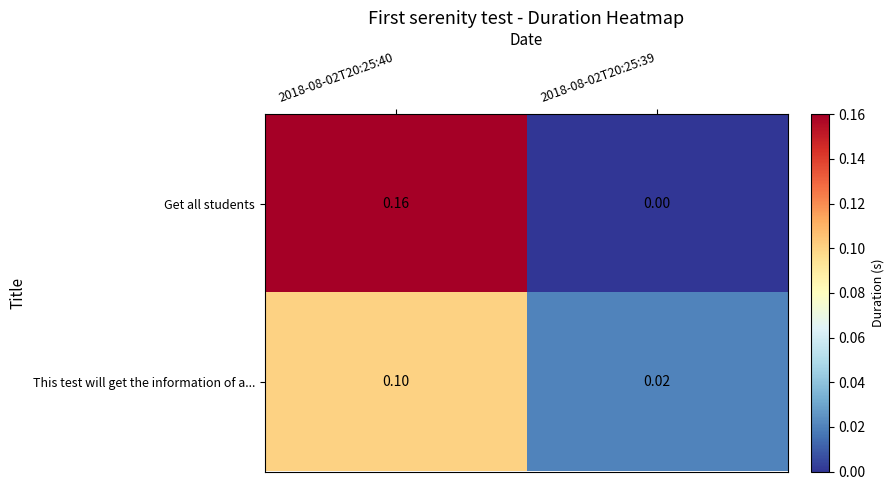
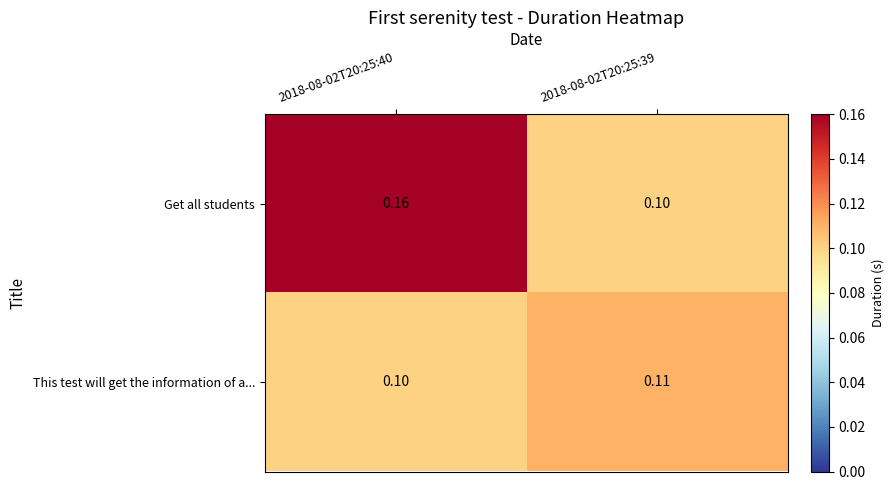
Get all students, 2018-08-02T20:25:39: 0.00 -> 0.10
This test will get the information of a..., 2018-08-02T20:25:39: 0.02 -> 0.11
